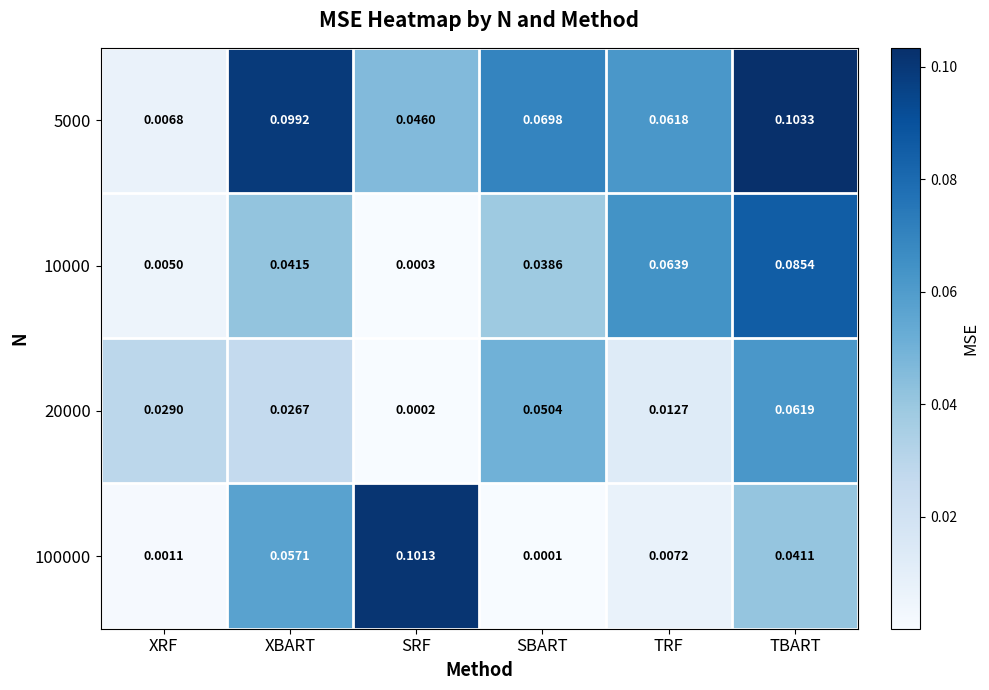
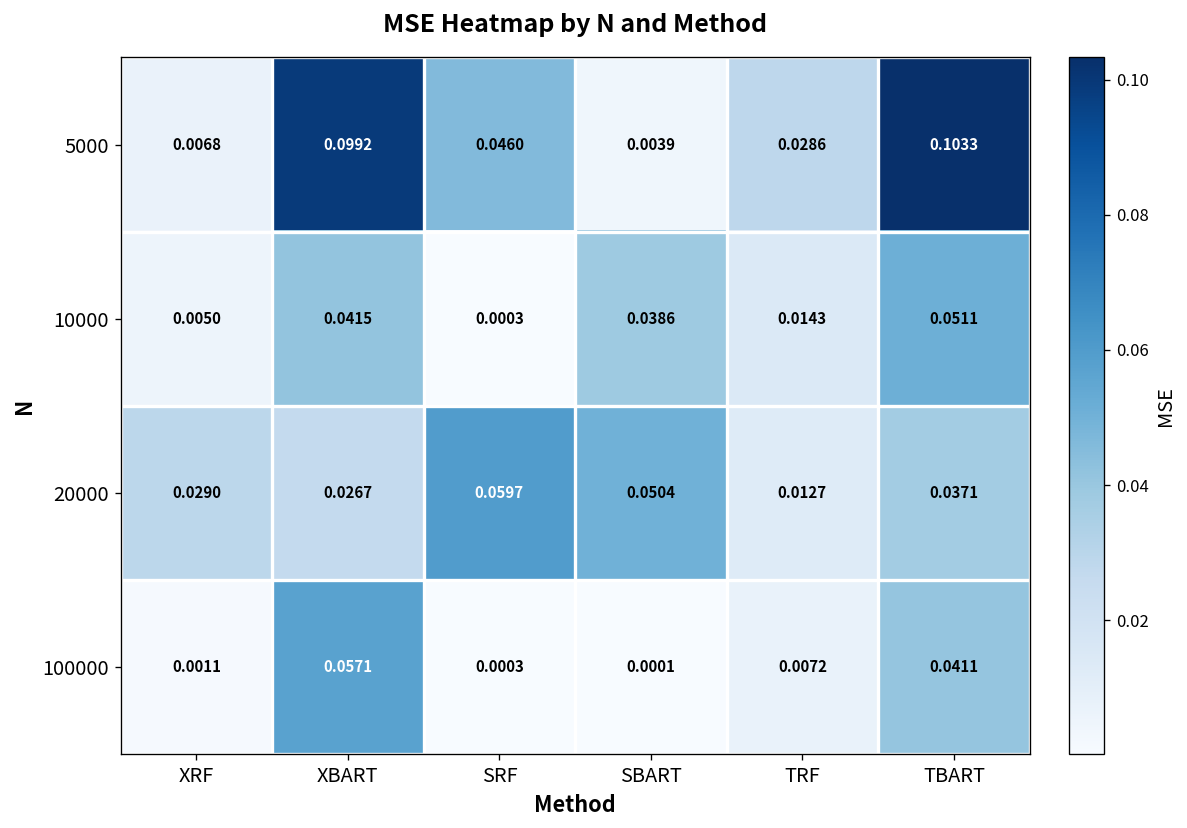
5000, SBART: 0.0698 -> 0.0039
5000, TRF: 0.0618 -> 0.0286
10000, TRF: 0.0639 -> 0.0143
10000, TBART: 0.0854 -> 0.0511
20000, SRF: 0.0002 -> 0.0597
20000, TBART: 0.0619 -> 0.0371
100000, SRF: 0.1013 -> 0.0003
